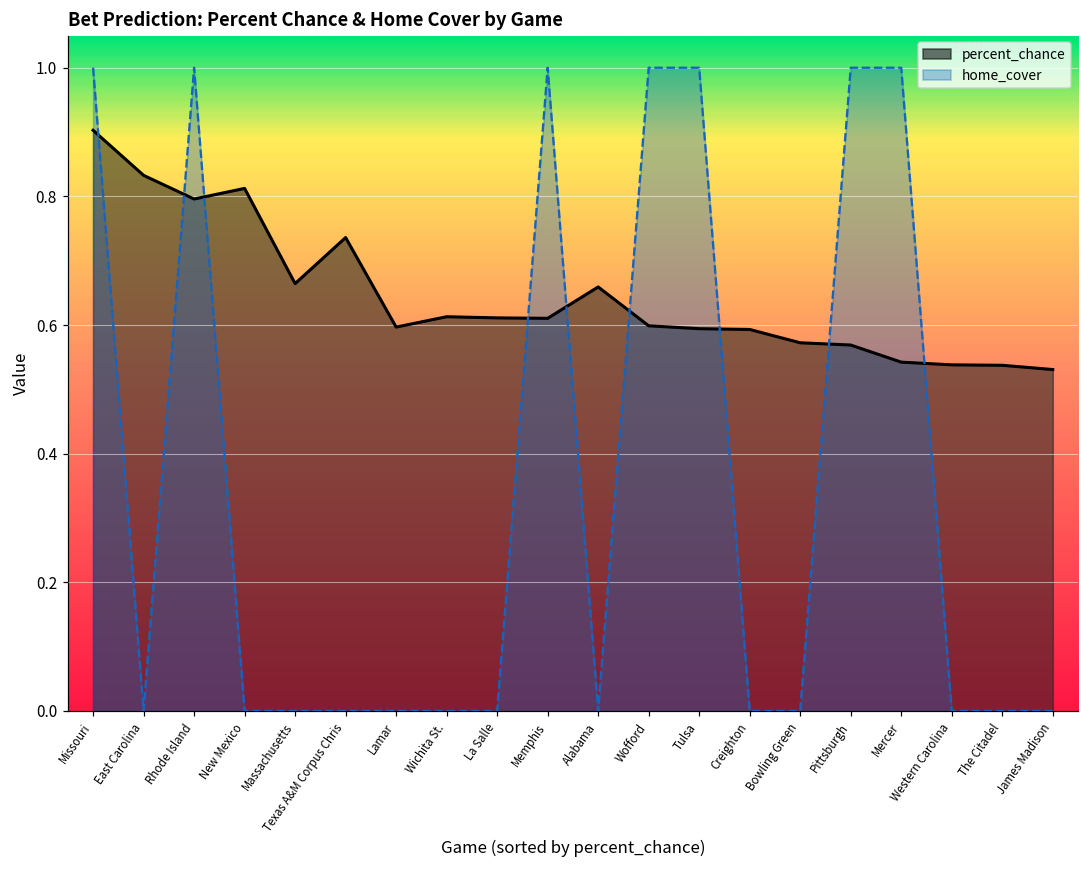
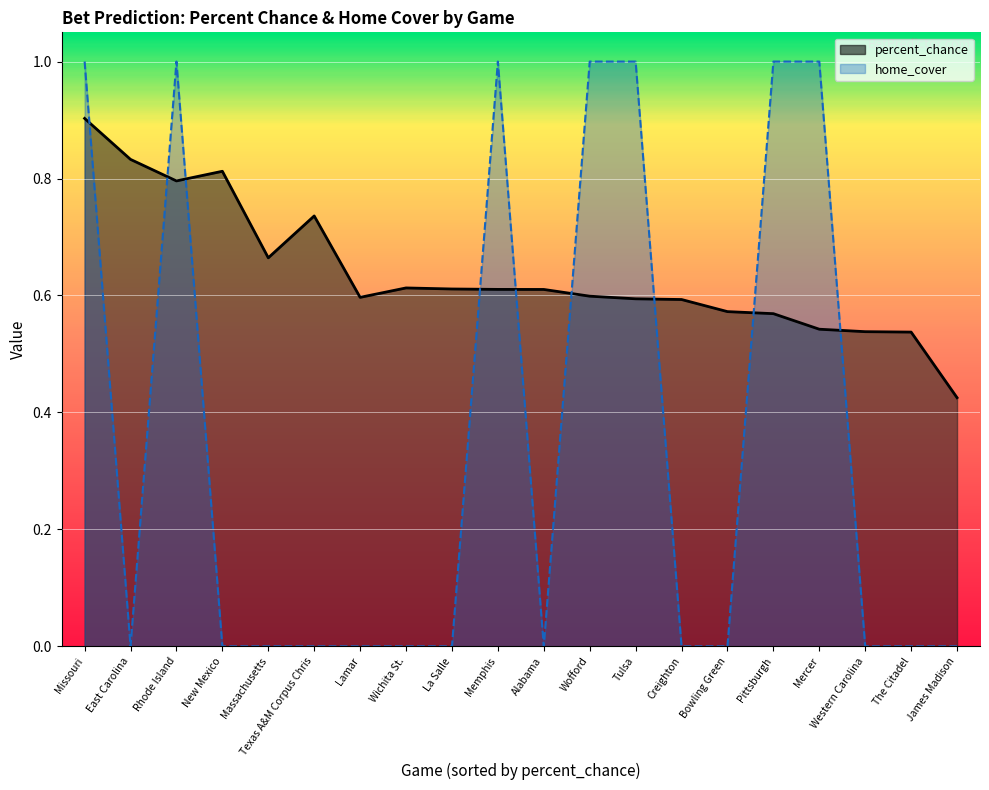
percent_chance, Alabama: 0.66 -> 0.61
percent_chance, James Madison: 0.53 -> 0.43
